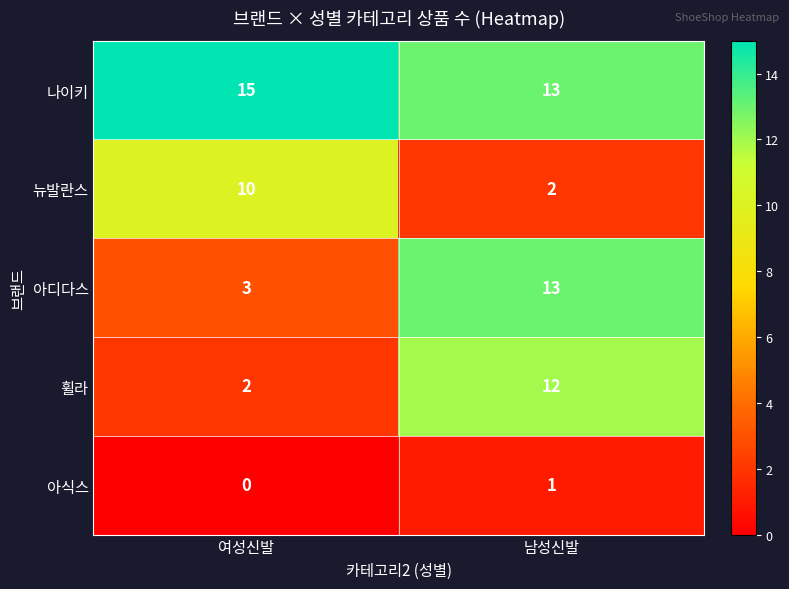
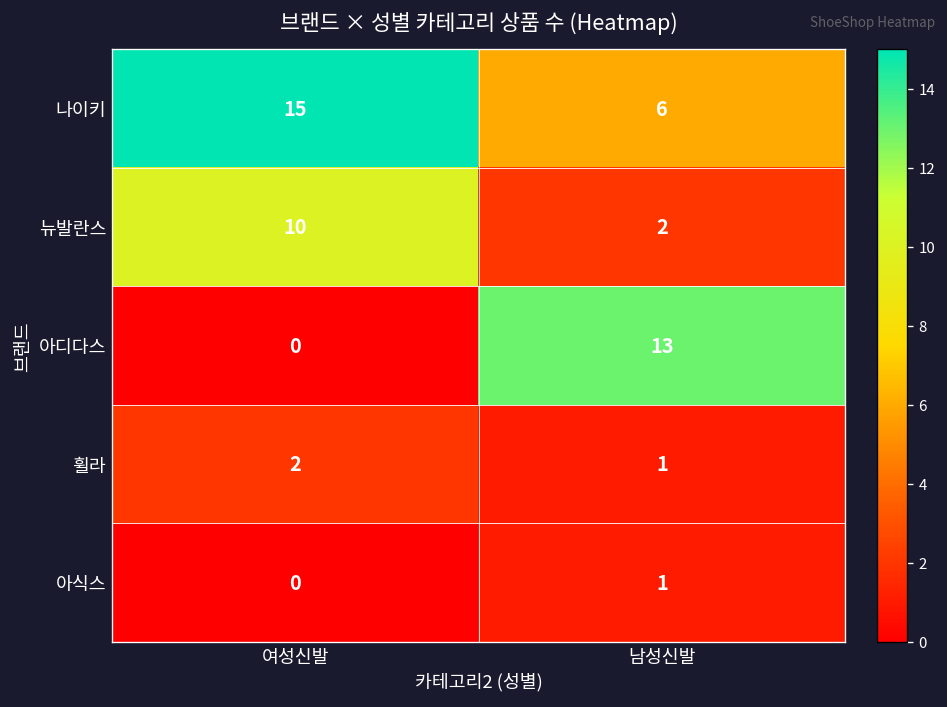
나이키, 남성신발: 13 -> 6
아디다스, 여성신발: 3 -> 0
휠라, 남성신발: 12 -> 1
